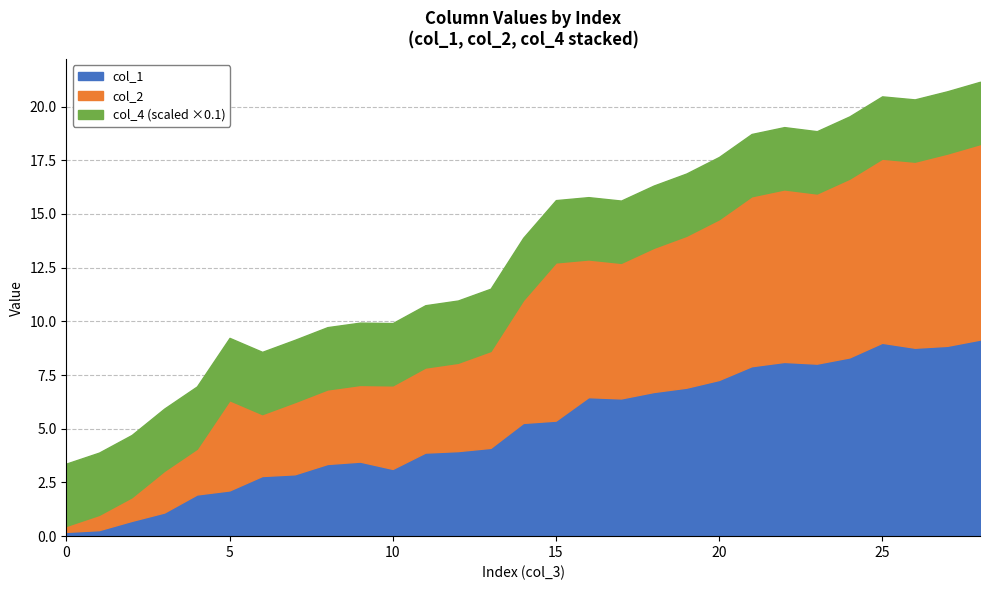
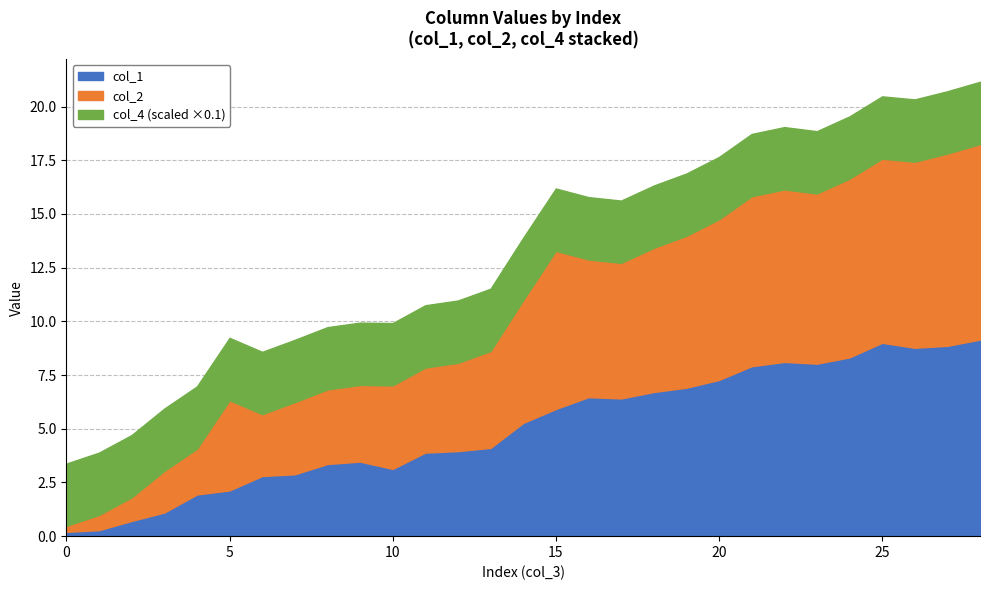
col_1, 15: 5.4 -> 5.9
